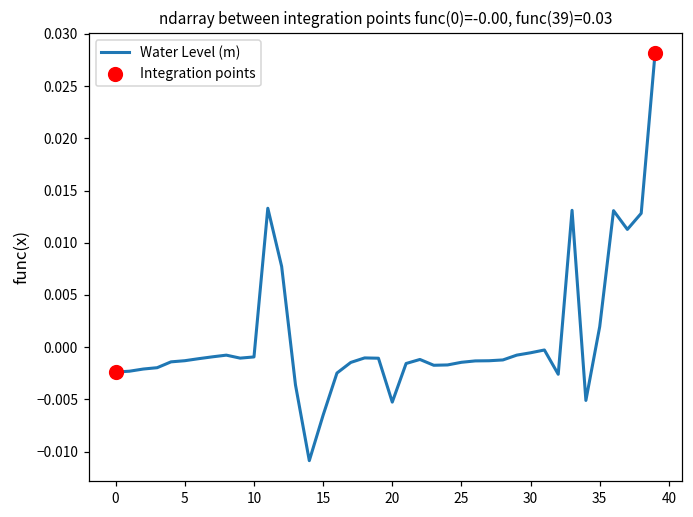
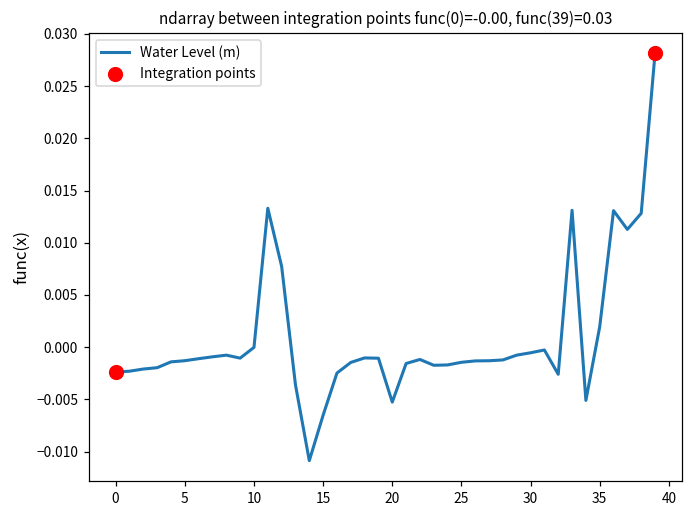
Water Level (m), 10: -0.001 -> 0.000
